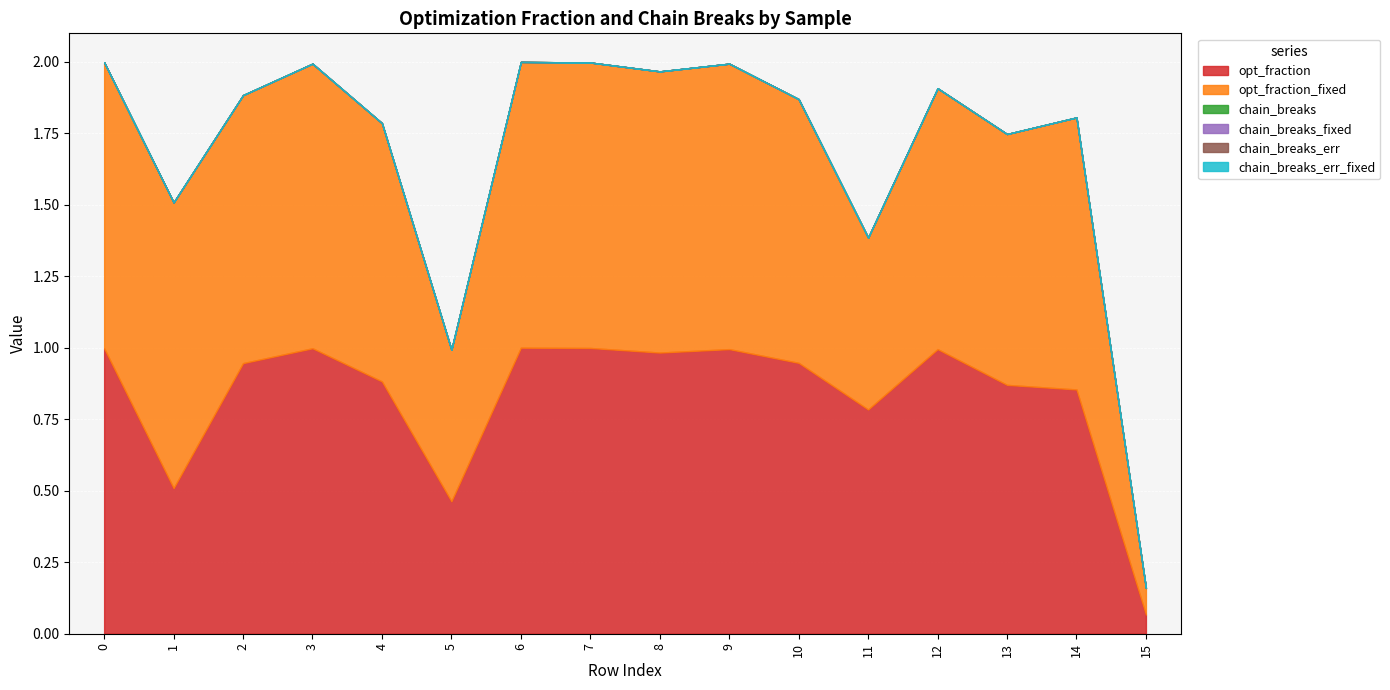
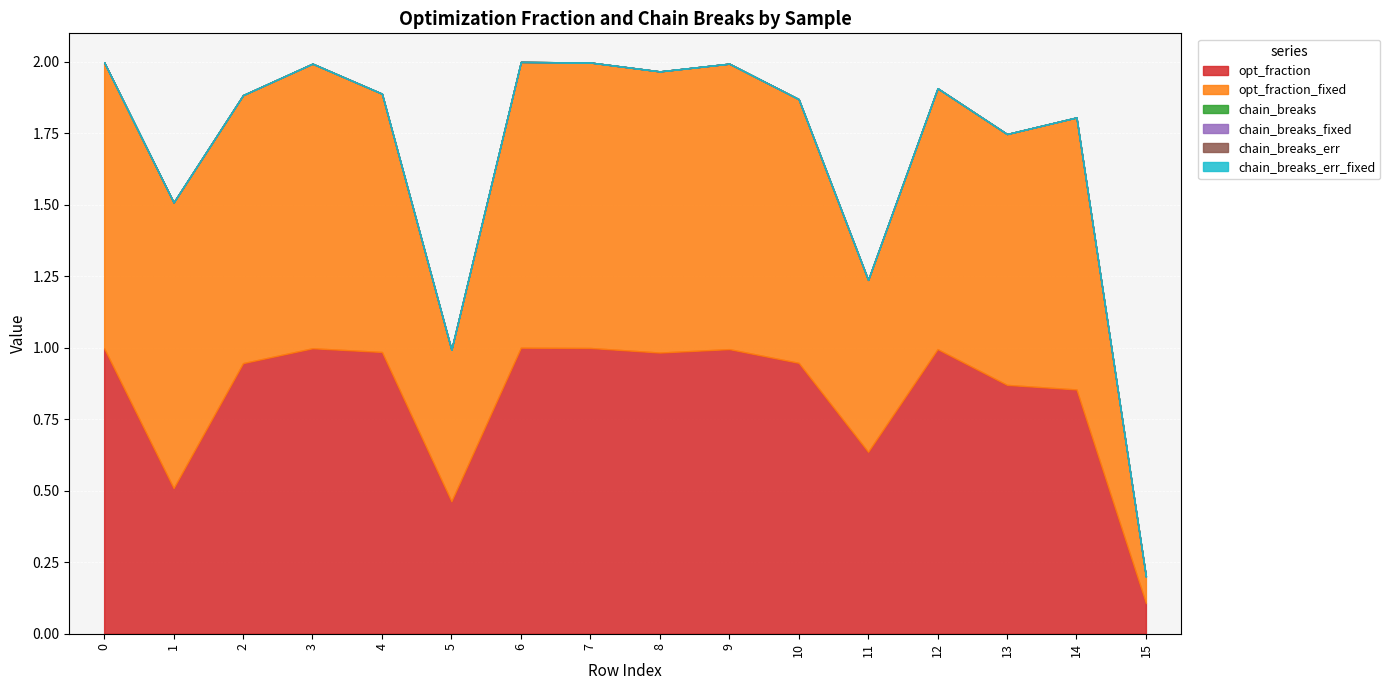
opt_fraction, 4: 0.88 -> 0.99
opt_fraction, 11: 0.78 -> 0.64
opt_fraction, 15: 0.07 -> 0.11
